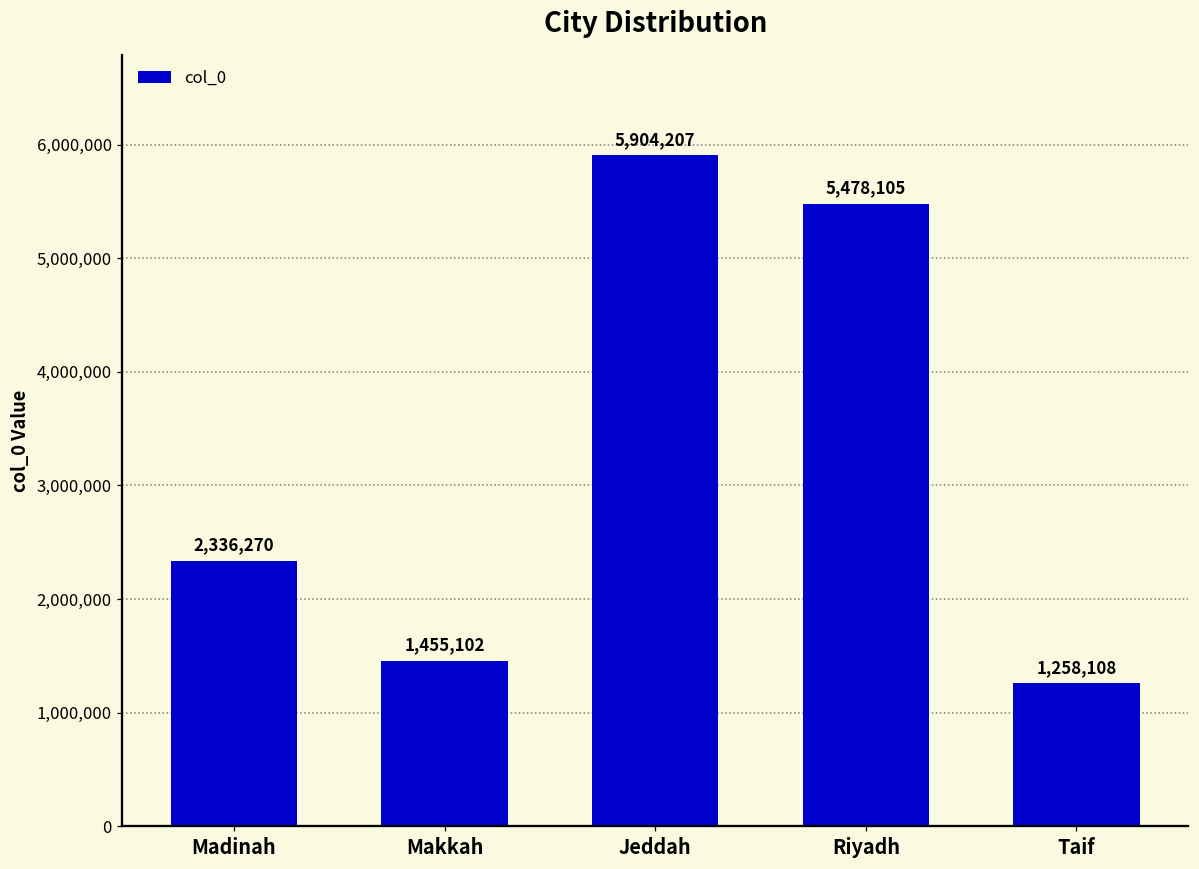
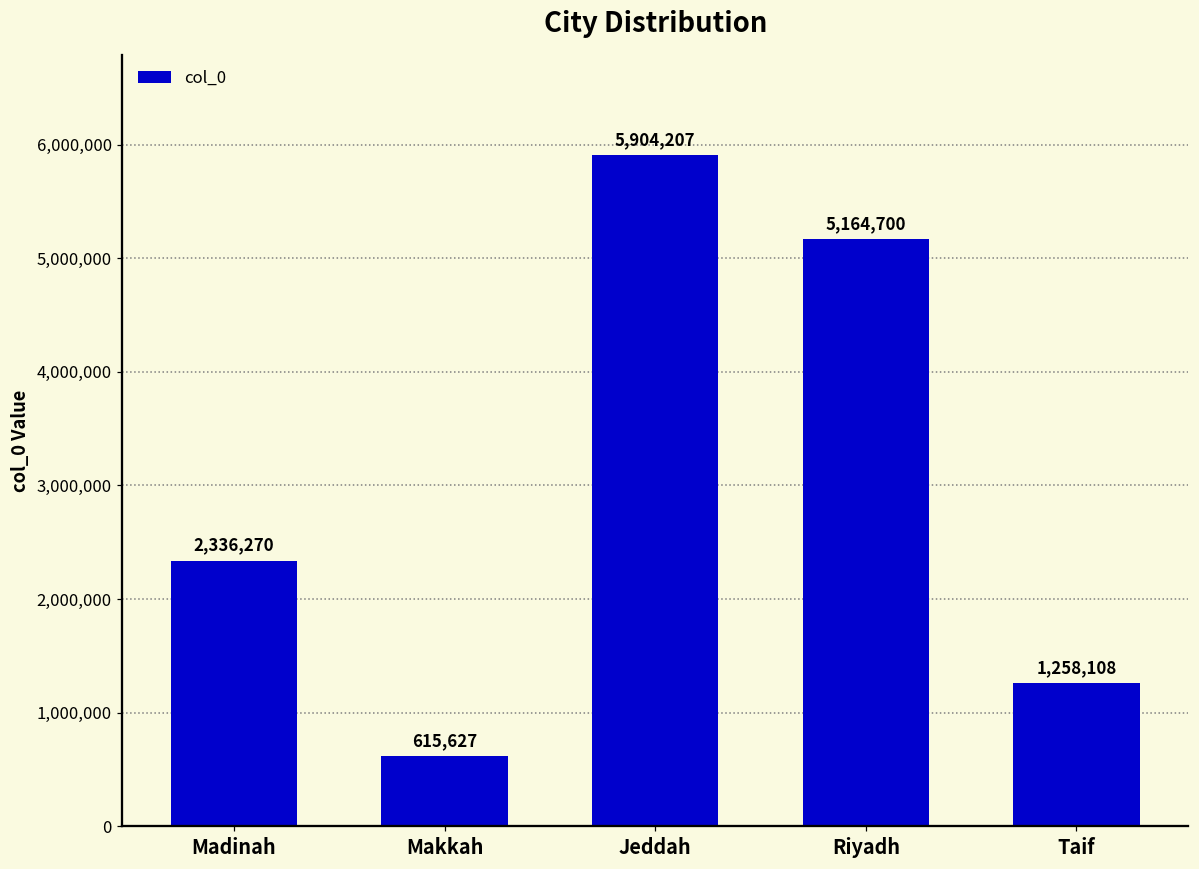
Makkah: 1,455,102 -> 615,627
Riyadh: 5,478,105 -> 5,164,700
